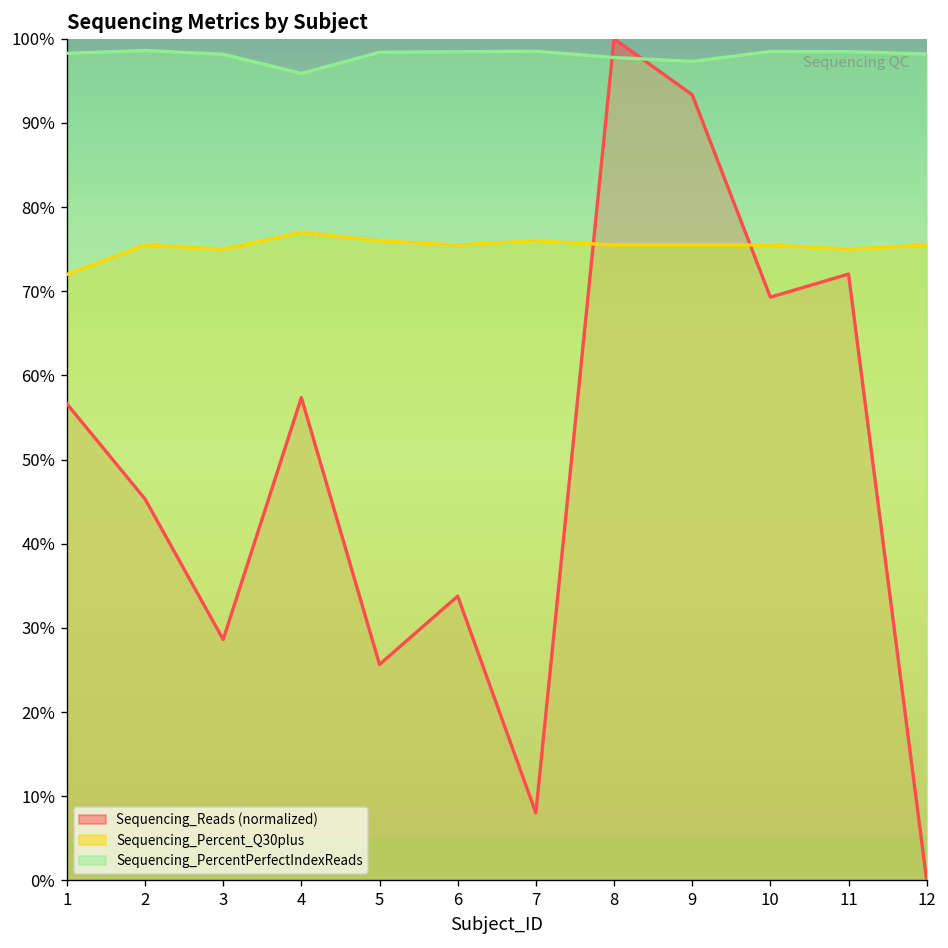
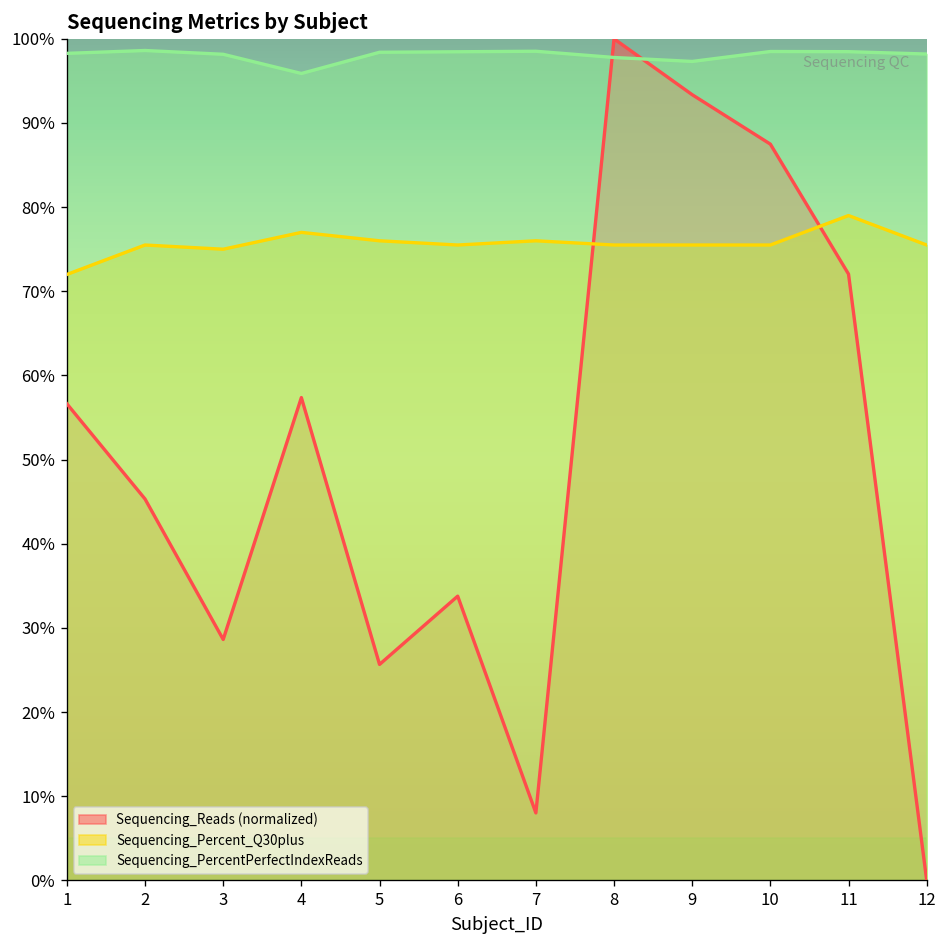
Sequencing_Reads (normalized), 10: 69% -> 87%
Sequencing_Percent_Q30plus, 11: 75% -> 79%
